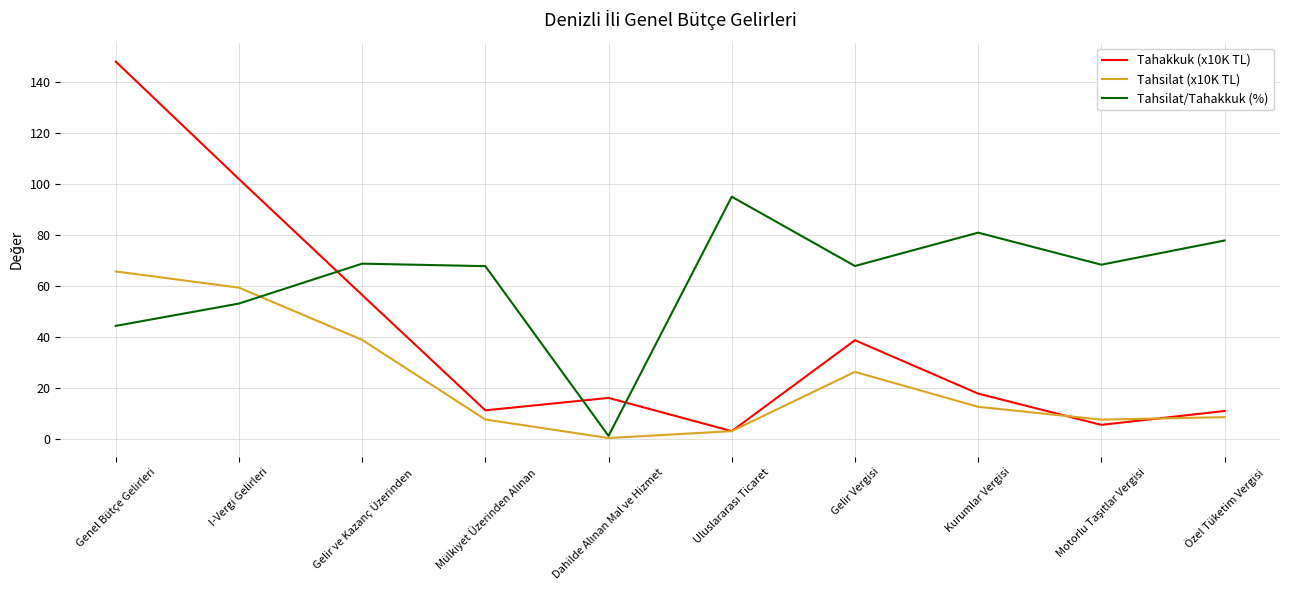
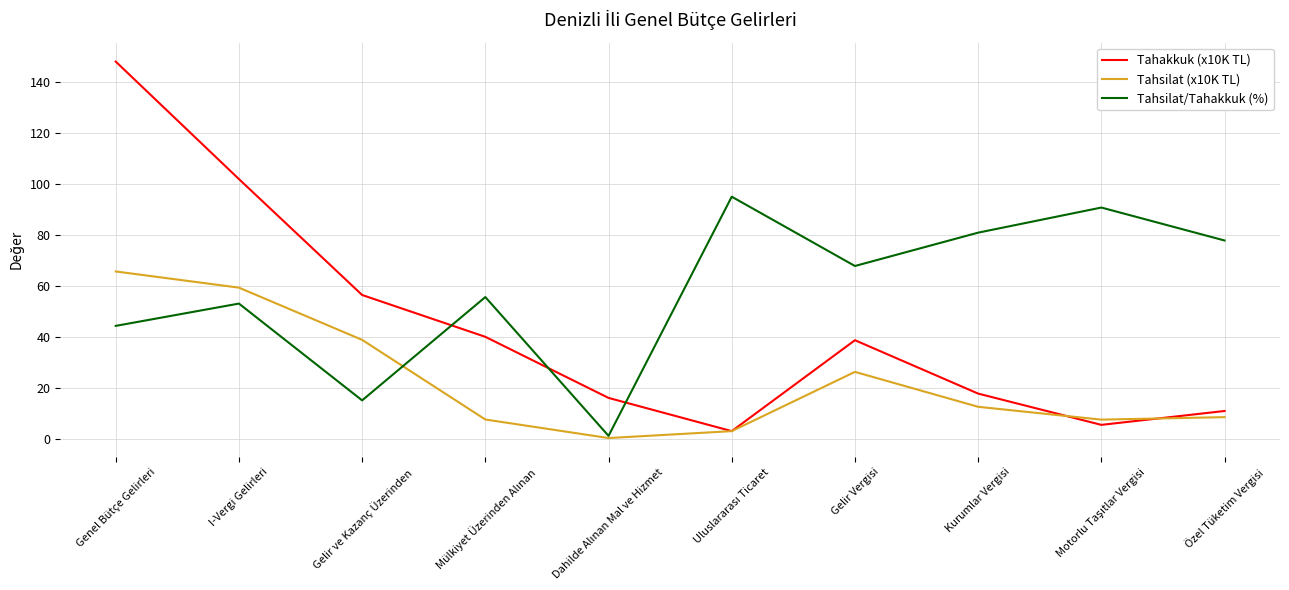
Tahsilat/Tahakkuk (%), Gelir ve Kazanç Üzerinden: 69 -> 15
Tahakkuk (x10K TL), Mülkiyet Üzerinden Alınan: 11 -> 40
Tahsilat/Tahakkuk (%), Mülkiyet Üzerinden Alınan: 68 -> 56
Tahsilat/Tahakkuk (%), Motorlu Taşıtlar Vergisi: 68 -> 91
